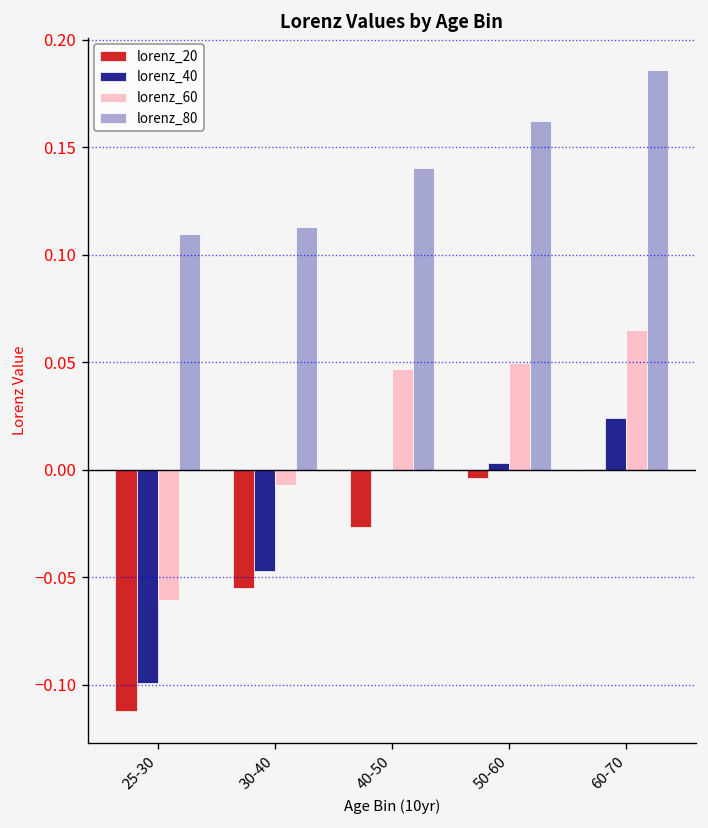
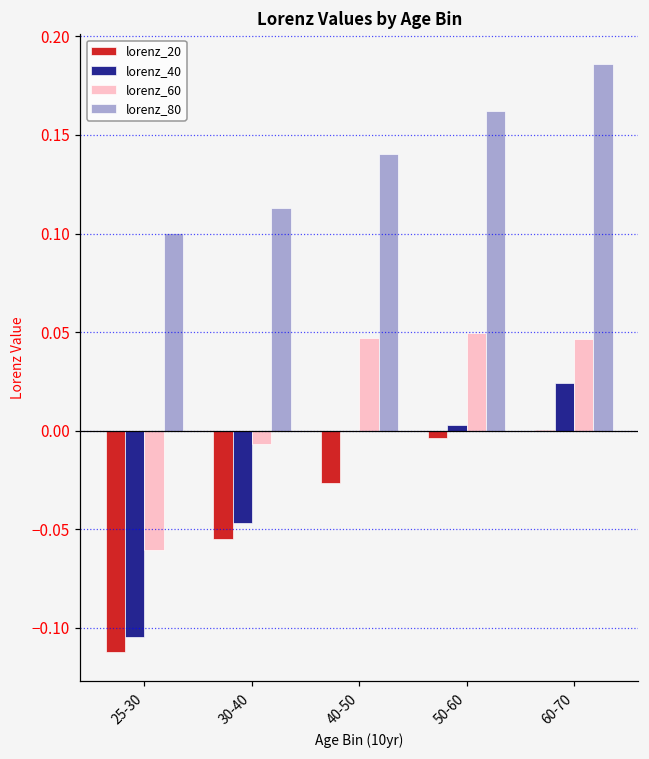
lorenz_40, 25-30: -0.099 -> -0.104
lorenz_80, 25-30: 0.110 -> 0.100
lorenz_60, 60-70: 0.065 -> 0.046
